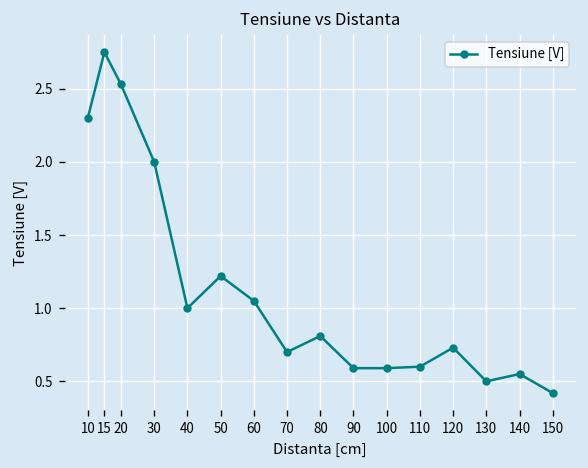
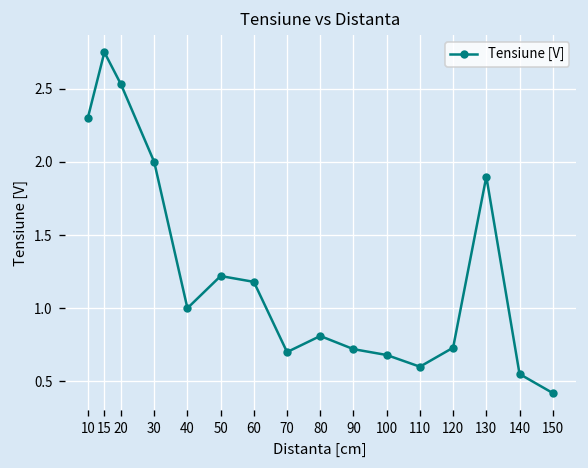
60: 1.05 -> 1.18
90: 0.59 -> 0.72
100: 0.59 -> 0.68
130: 0.5 -> 1.9
